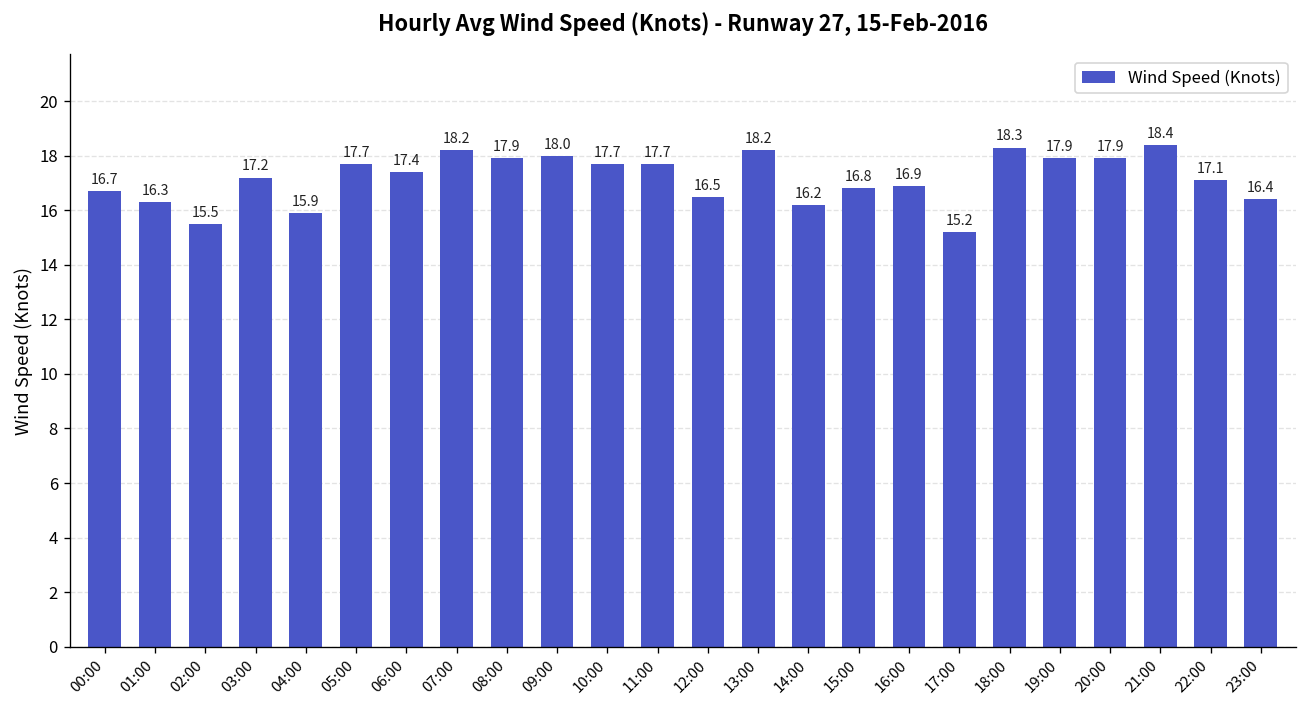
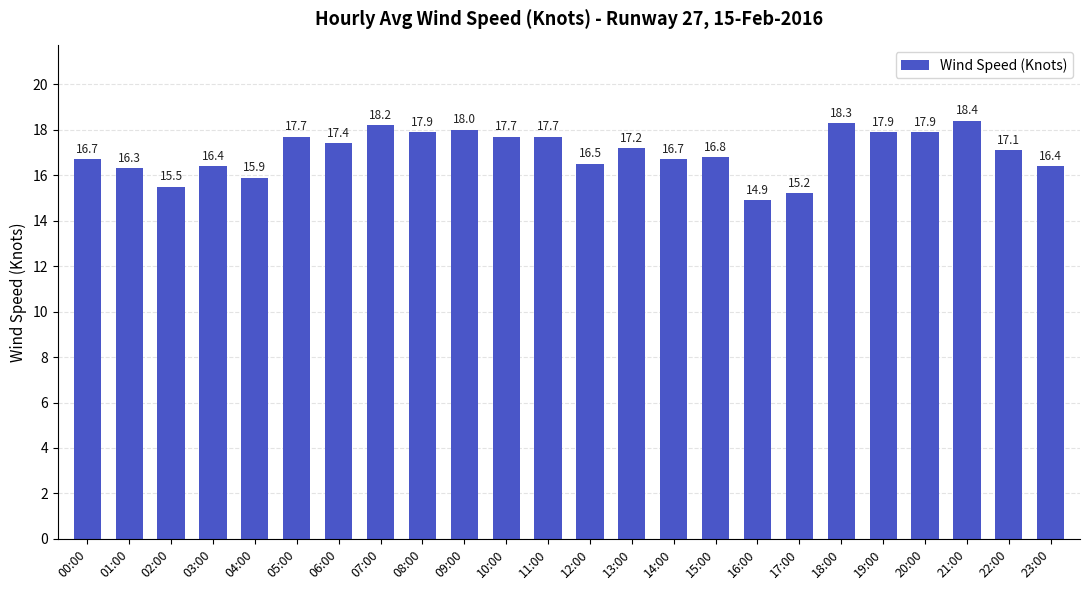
03:00: 17.2 -> 16.4
13:00: 18.2 -> 17.2
14:00: 16.2 -> 16.7
16:00: 16.9 -> 14.9
